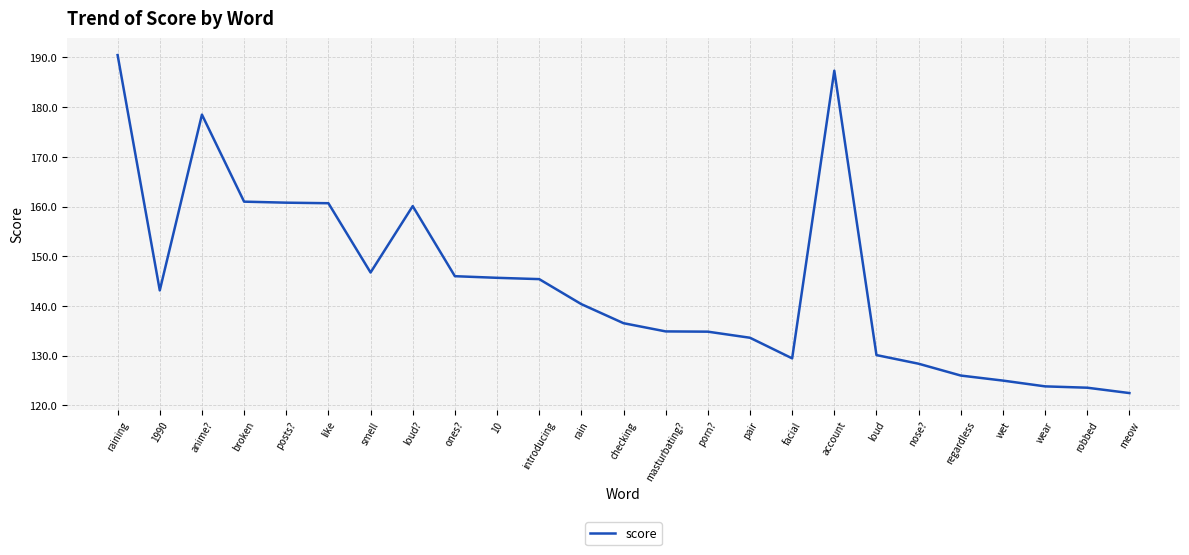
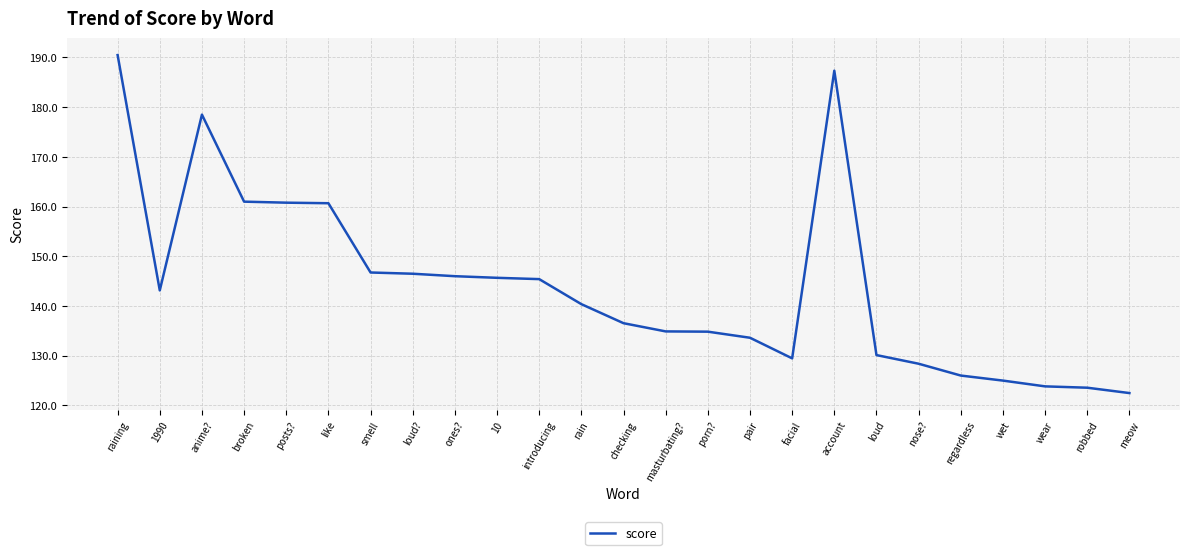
loud?: 160 -> 147
